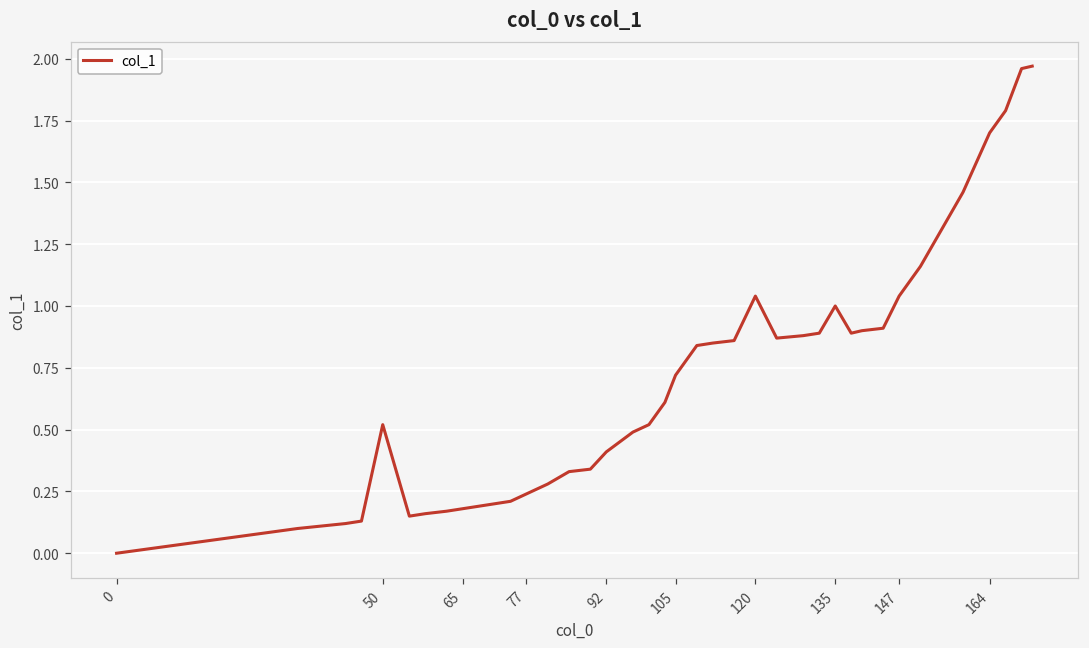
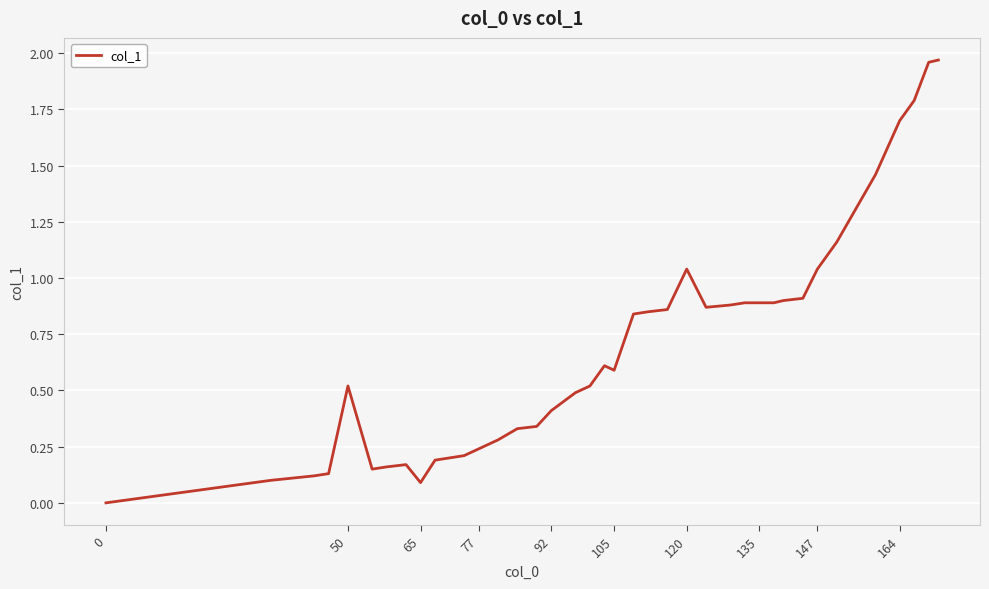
65: 0.18 -> 0.09
105: 0.72 -> 0.59
135: 1.00 -> 0.89
